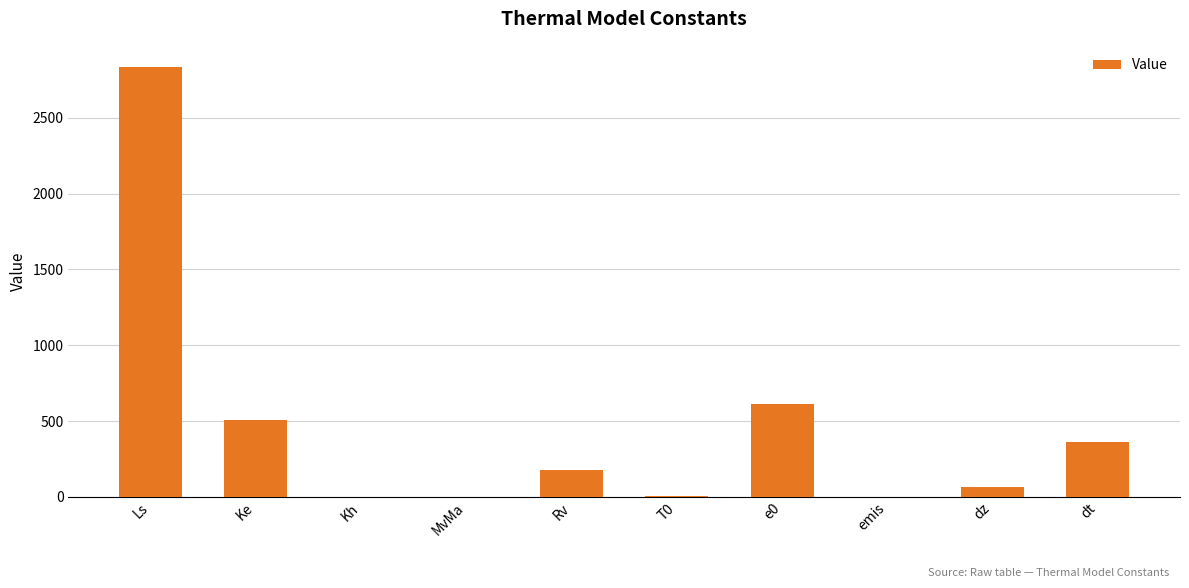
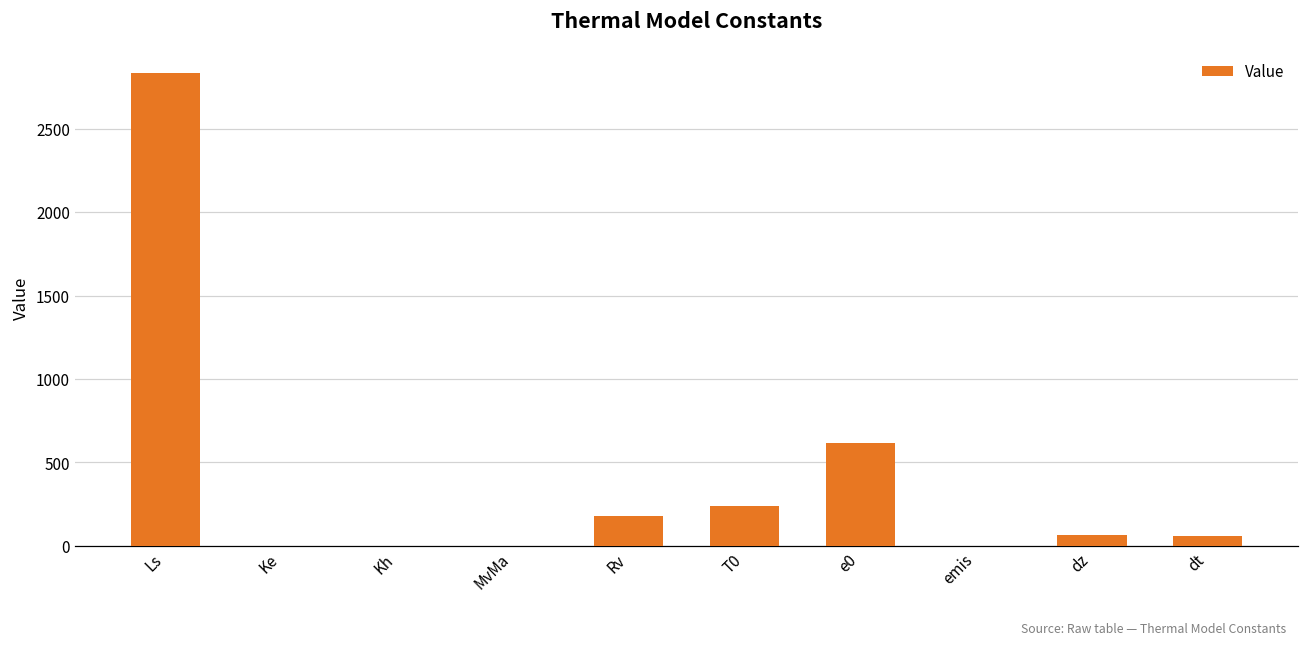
Ke: 510 -> 0
T0: 10 -> 240
dt: 360 -> 60
